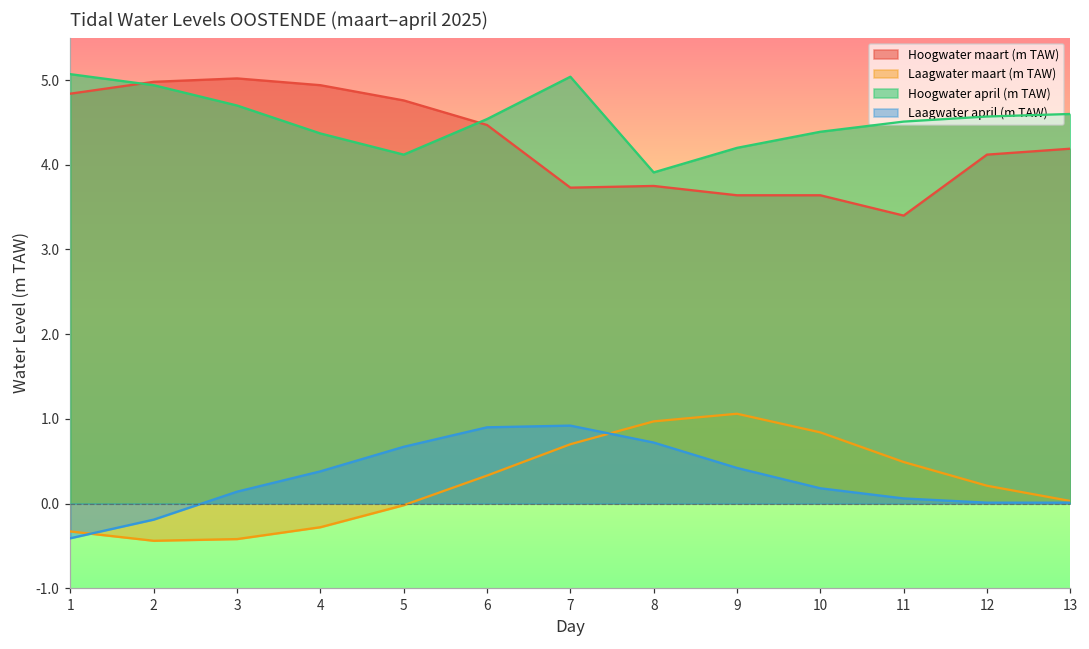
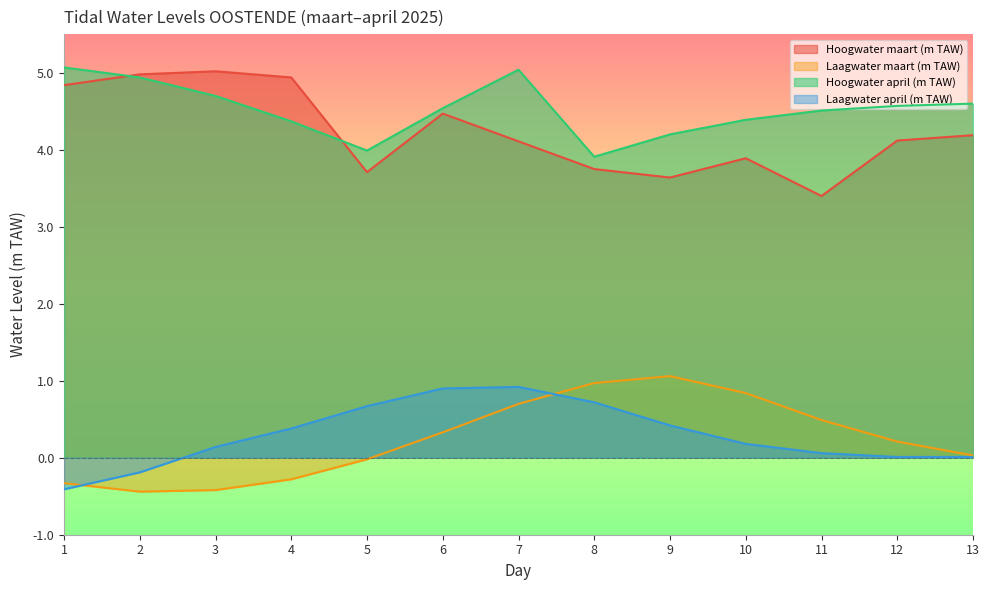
Hoogwater maart (m TAW), 5: 4.8 -> 3.7
Hoogwater april (m TAW), 5: 4.1 -> 4.0
Hoogwater maart (m TAW), 7: 3.7 -> 4.1
Hoogwater maart (m TAW), 10: 3.6 -> 3.9
